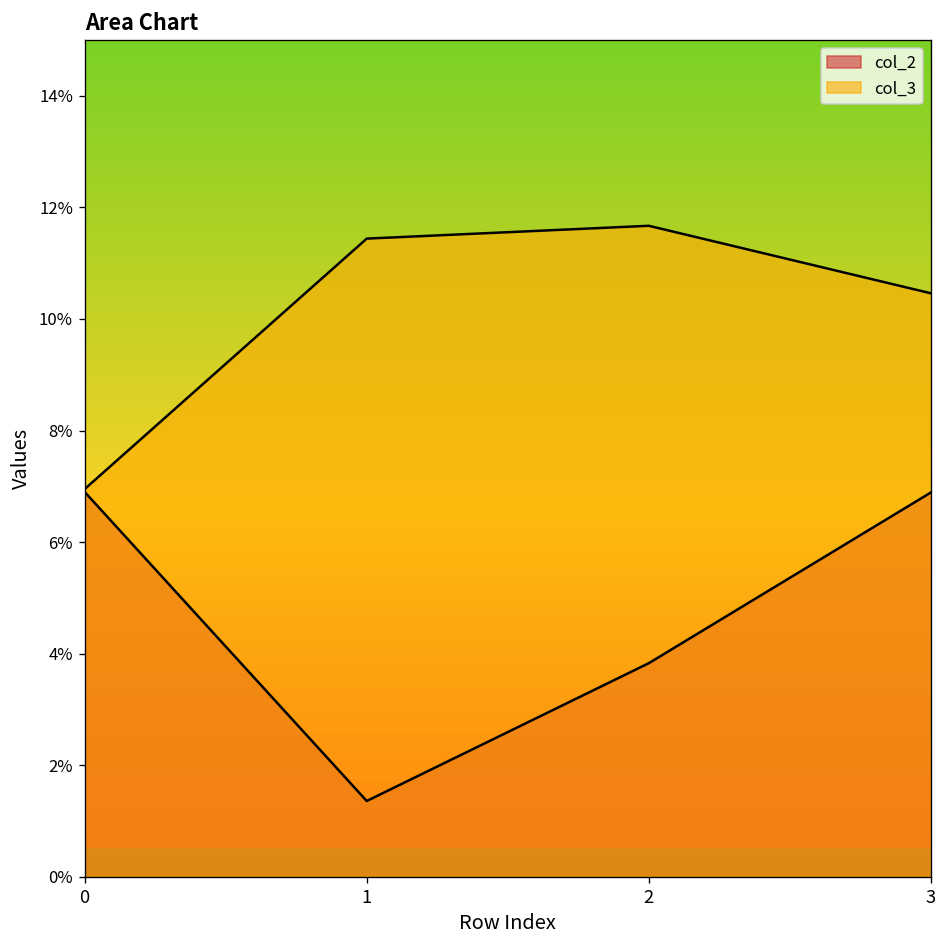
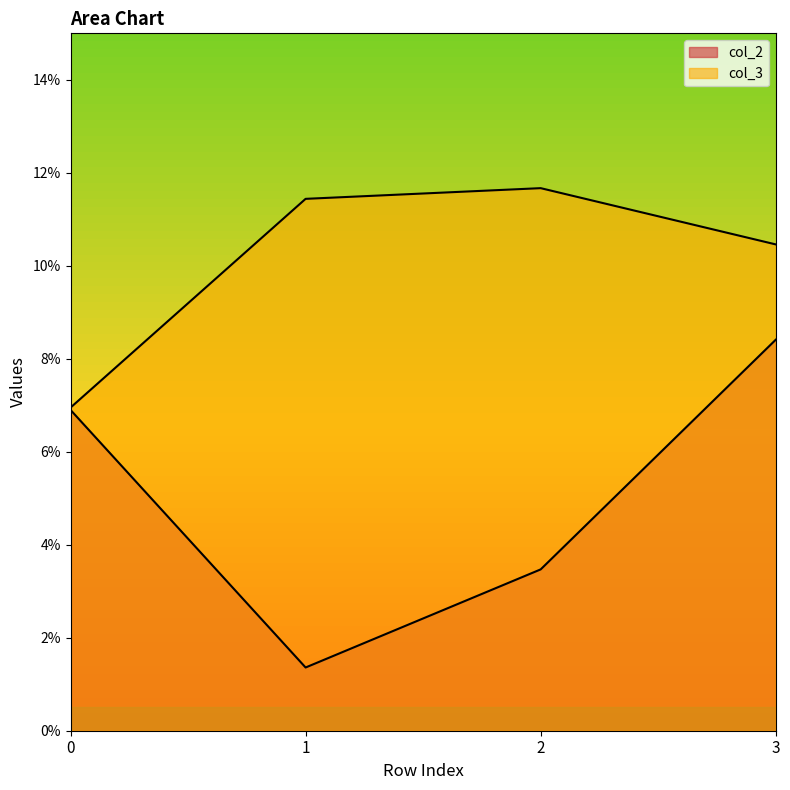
col_2, 2: 3.8% -> 3.5%
col_2, 3: 6.9% -> 8.4%
